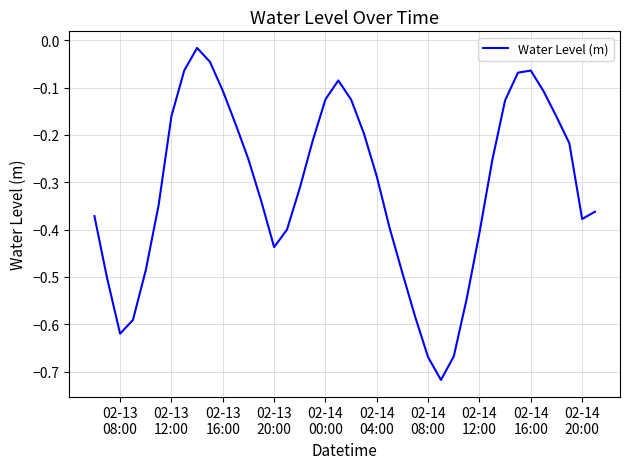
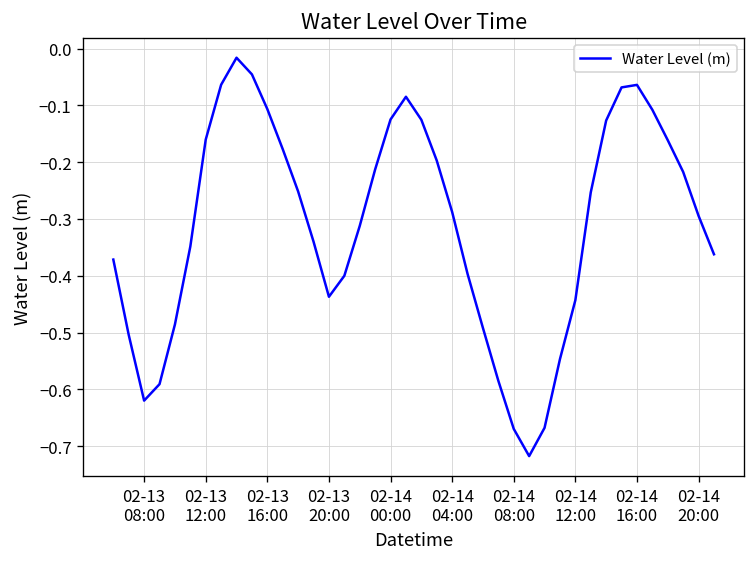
02-14 12:00: -0.41 -> -0.44
02-14 20:00: -0.38 -> -0.29
